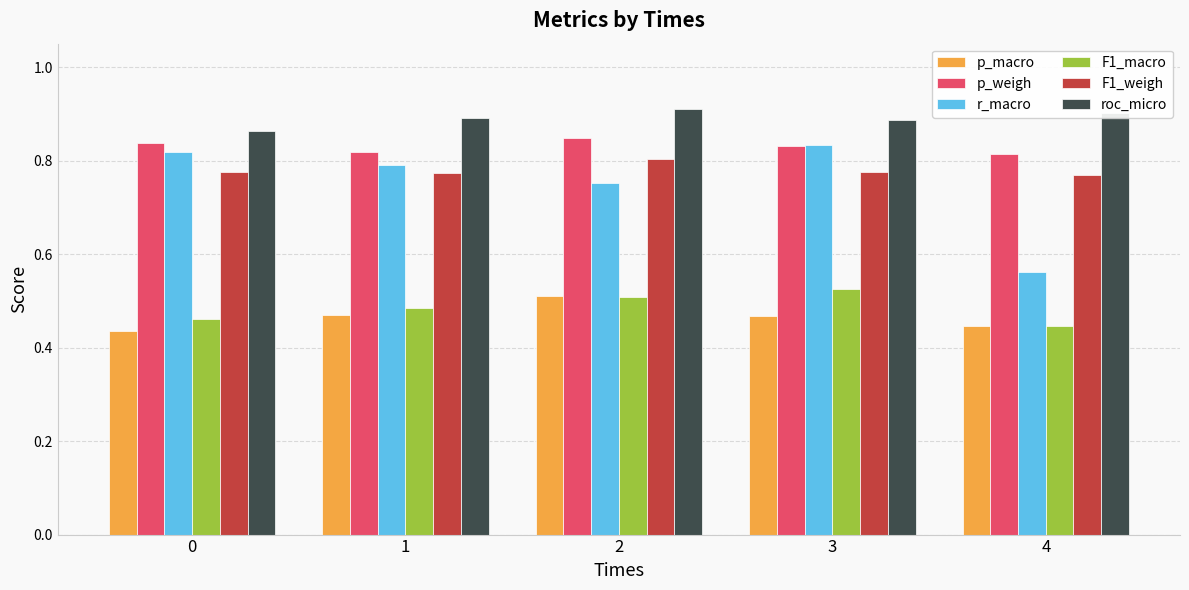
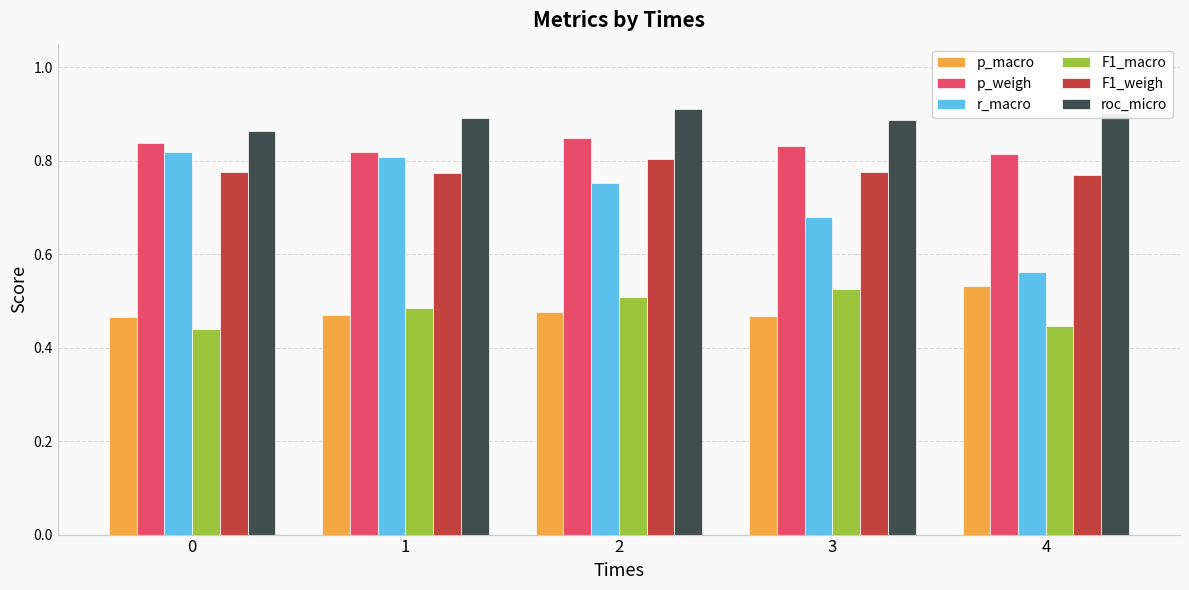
p_macro, 0: 0.44 -> 0.46
F1_macro, 0: 0.46 -> 0.44
r_macro, 1: 0.79 -> 0.81
p_macro, 2: 0.51 -> 0.48
r_macro, 3: 0.83 -> 0.68
p_macro, 4: 0.45 -> 0.53
